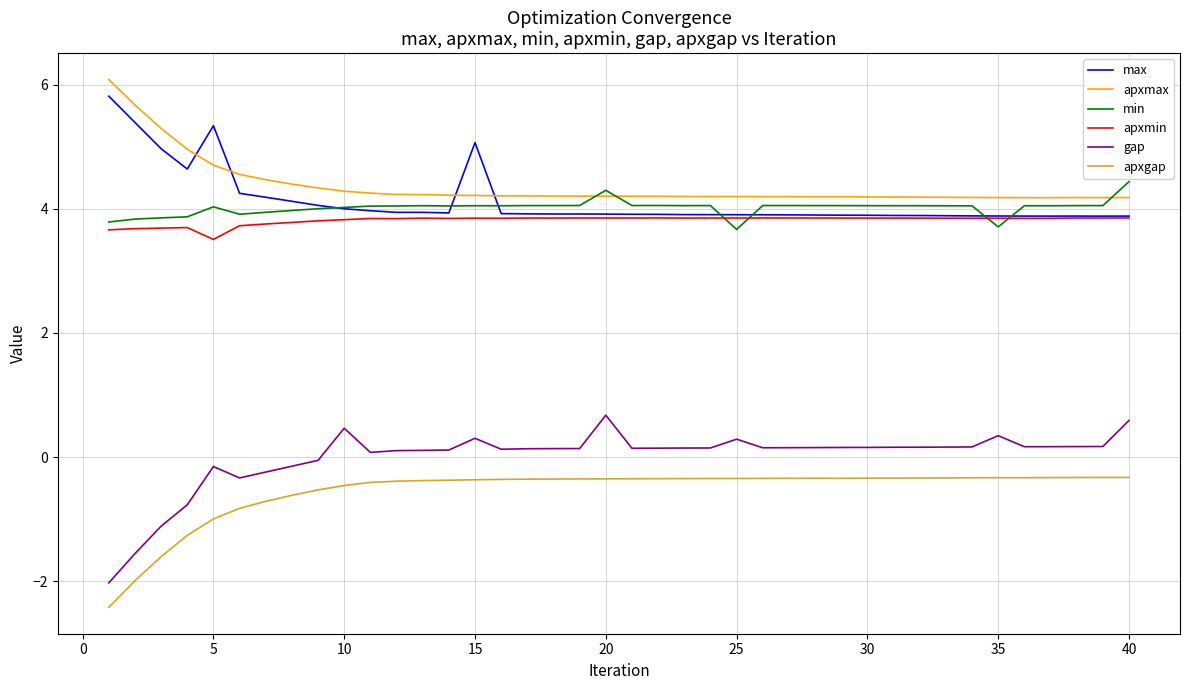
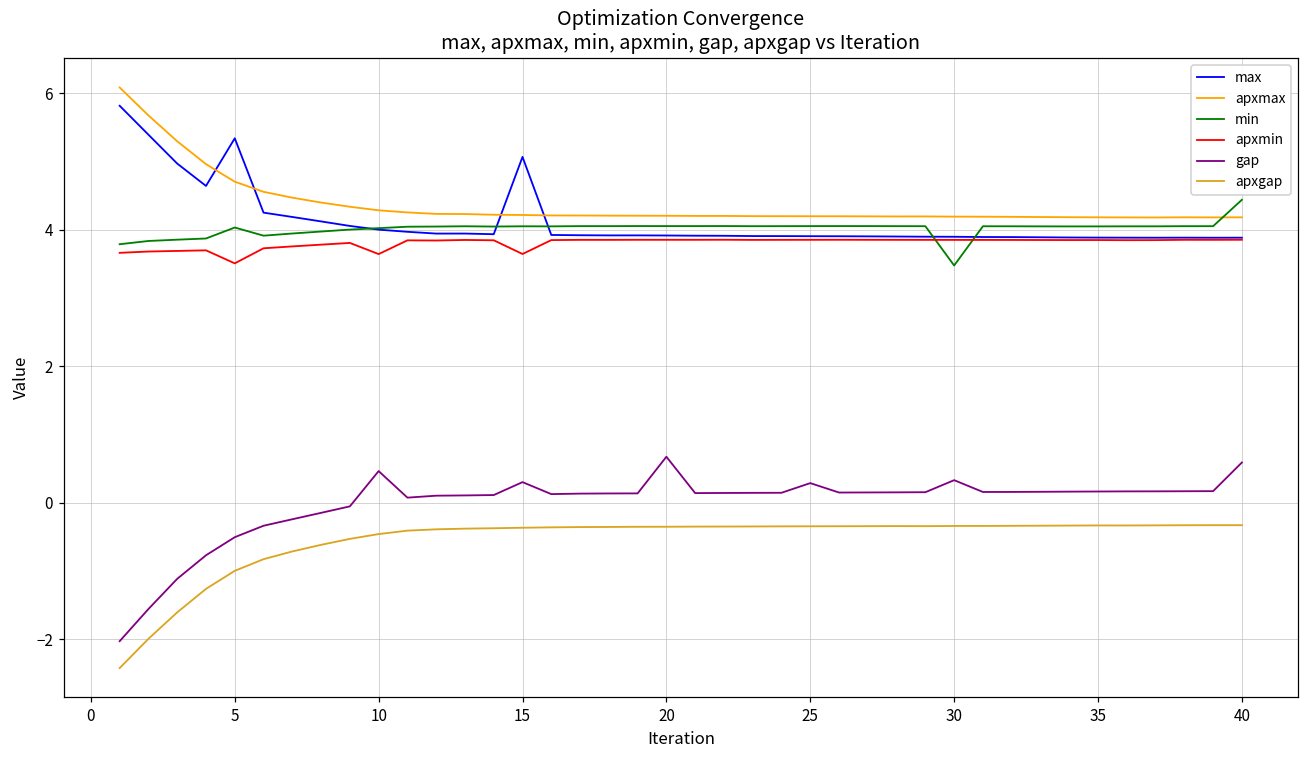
gap, 5: -0.2 -> -0.5
apxmin, 10: 3.8 -> 3.6
apxmin, 15: 3.9 -> 3.6
min, 20: 4.3 -> 4.1
min, 25: 3.7 -> 4.1
min, 30: 4.1 -> 3.5
gap, 30: 0.2 -> 0.3
min, 35: 3.7 -> 4.1
gap, 35: 0.3 -> 0.2
